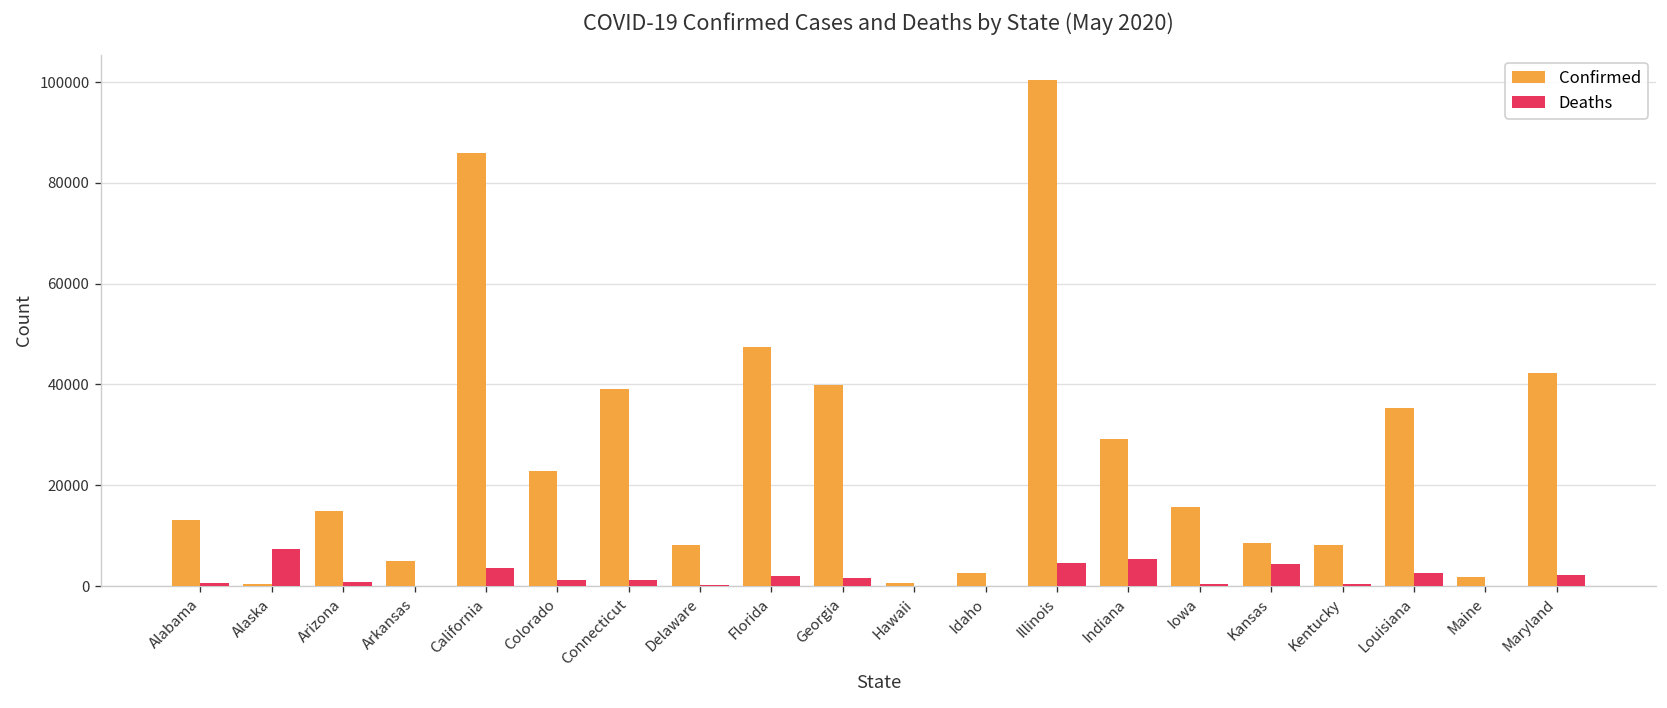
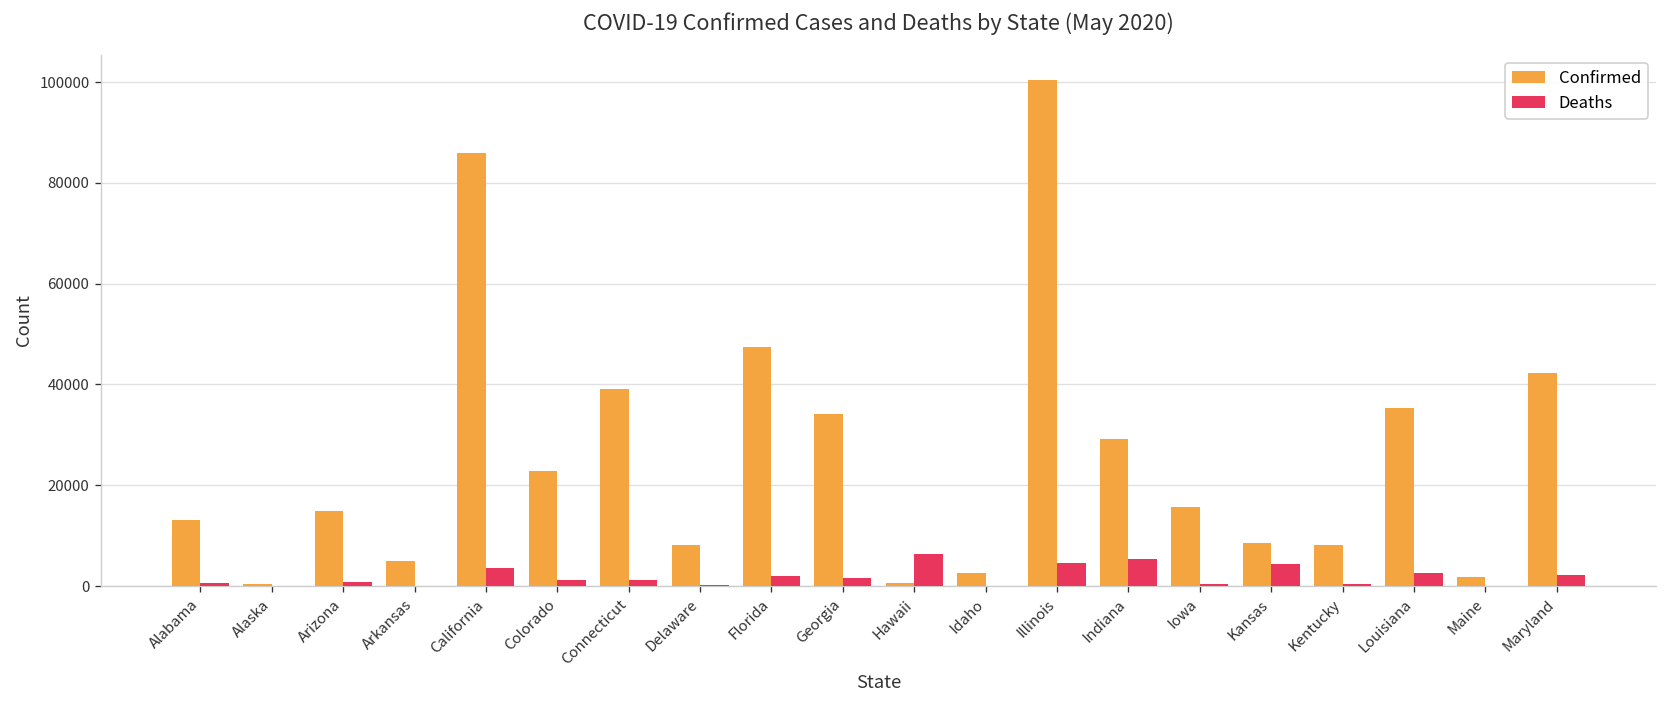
Deaths, Alaska: 7000 -> 0
Confirmed, Georgia: 40000 -> 34000
Deaths, Hawaii: 0 -> 6000
